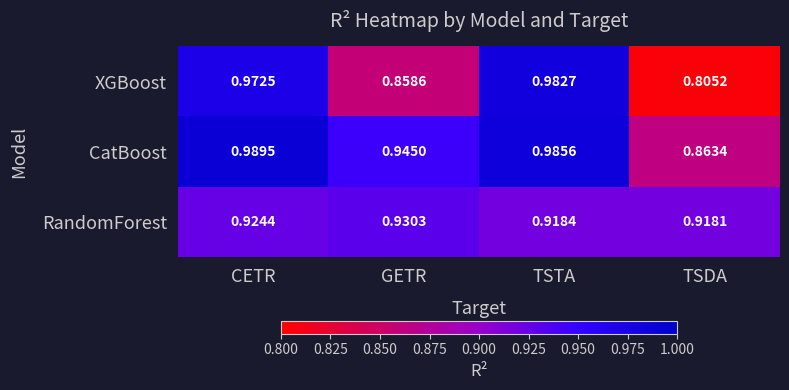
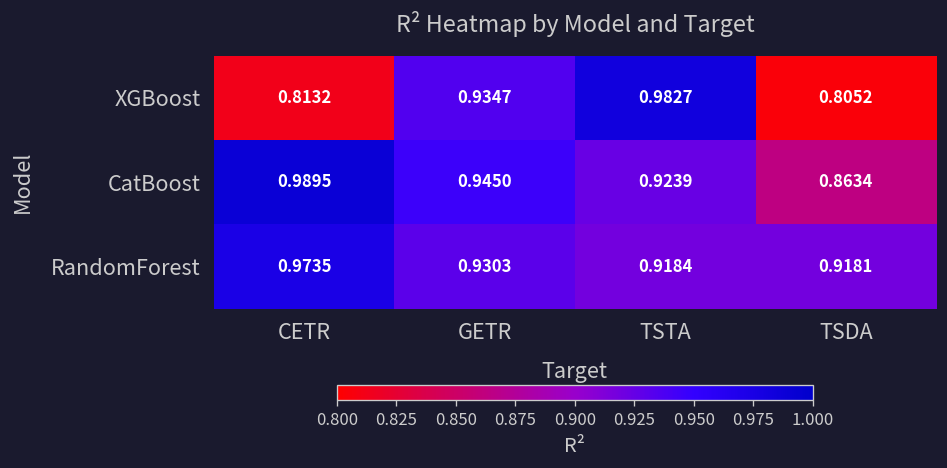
XGBoost, CETR: 0.9725 -> 0.8132
XGBoost, GETR: 0.8586 -> 0.9347
CatBoost, TSTA: 0.9856 -> 0.9239
RandomForest, CETR: 0.9244 -> 0.9735
